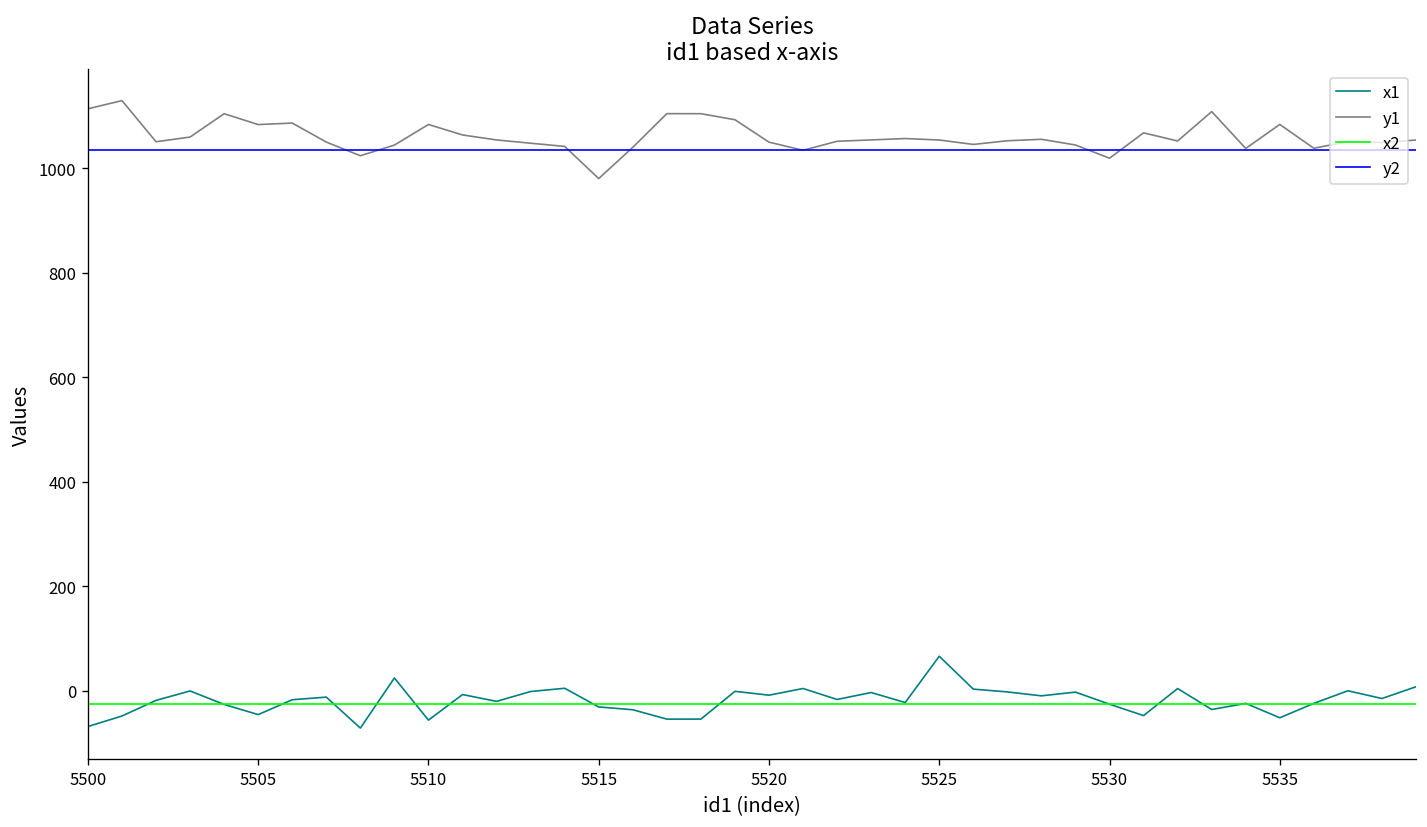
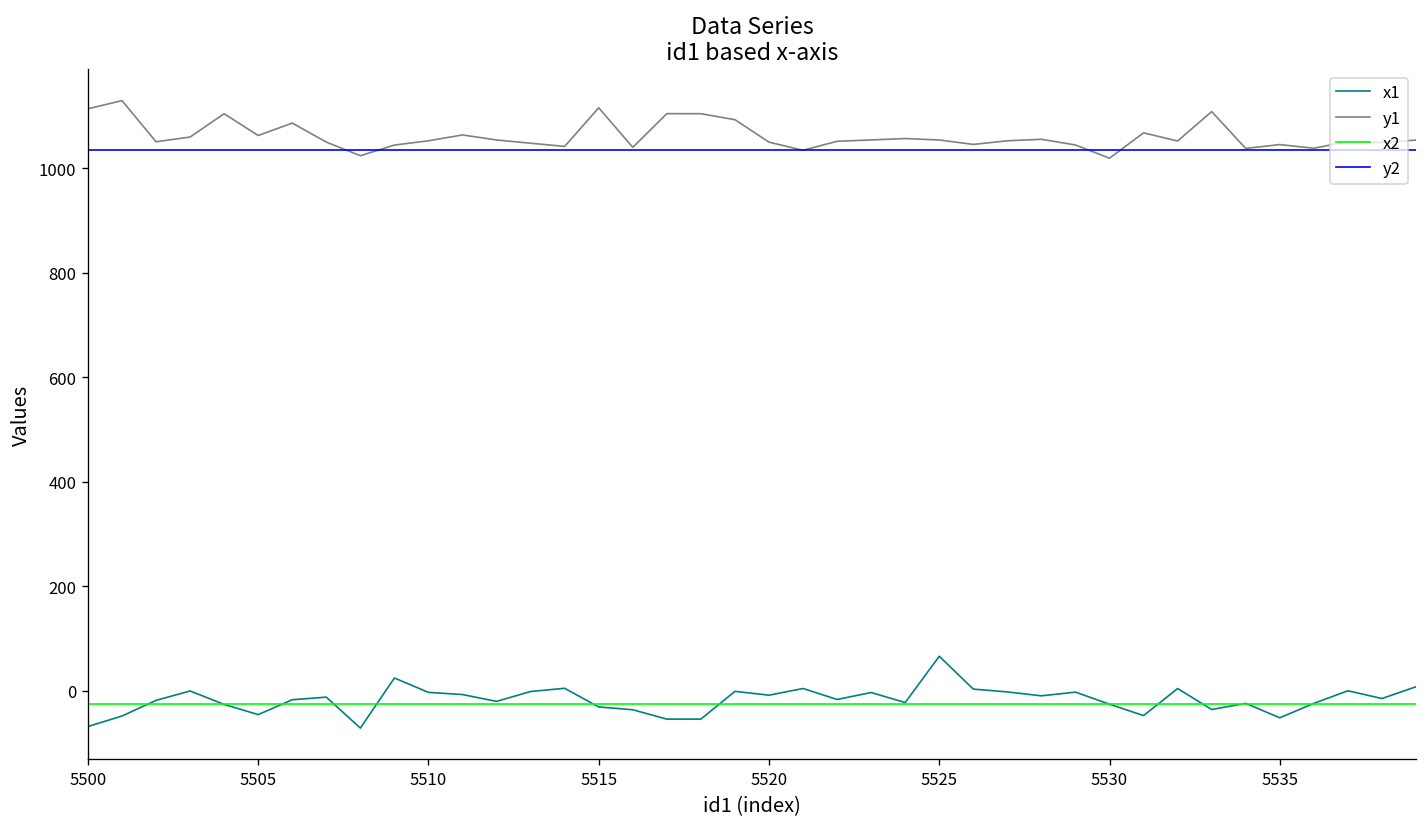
y1, 5505: 1080 -> 1060
x1, 5510: -60 -> 0
y1, 5510: 1080 -> 1050
y1, 5515: 980 -> 1120
y1, 5535: 1080 -> 1050
